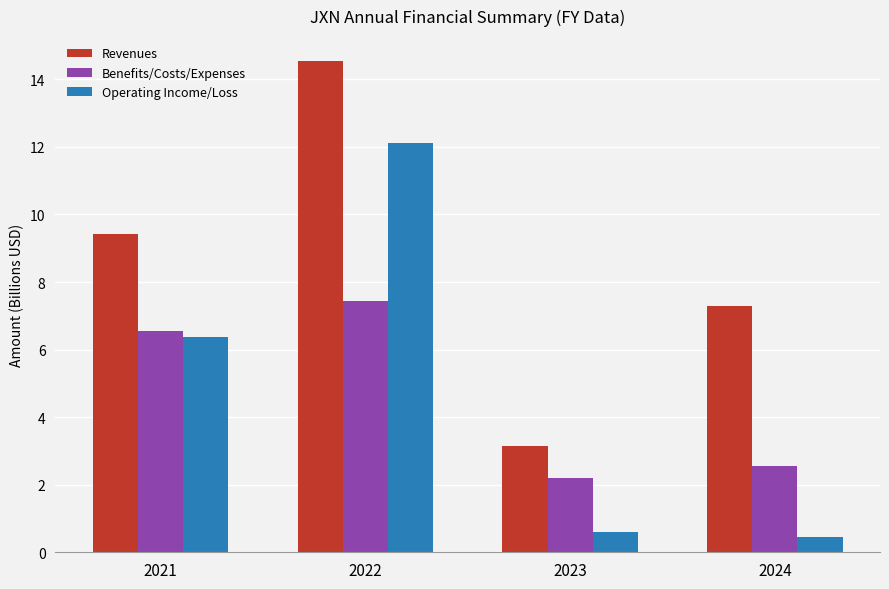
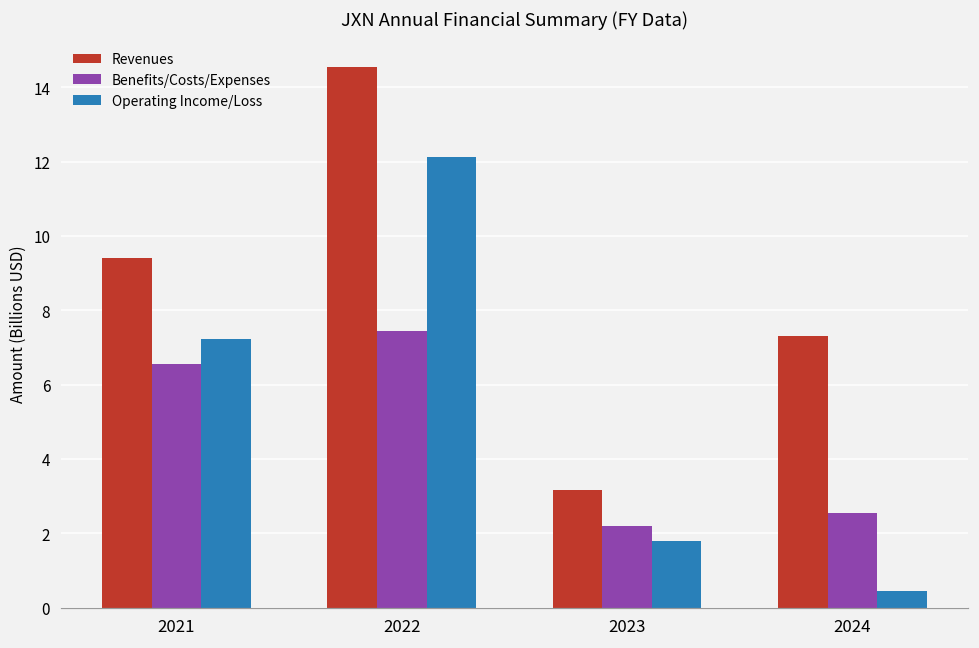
Operating Income/Loss, 2021: 6.4 -> 7.2
Operating Income/Loss, 2023: 0.6 -> 1.8
